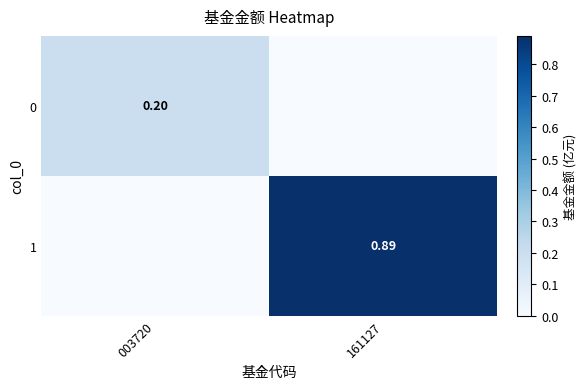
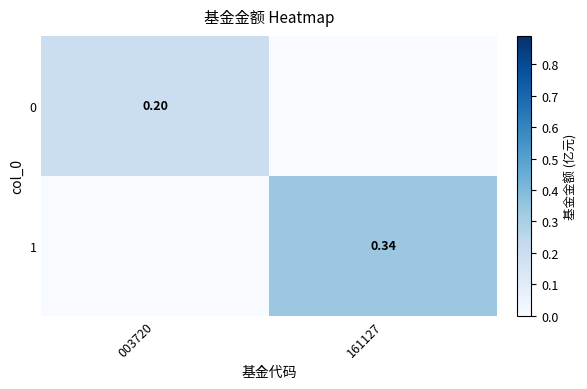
1, 161127: 0.89 -> 0.34
